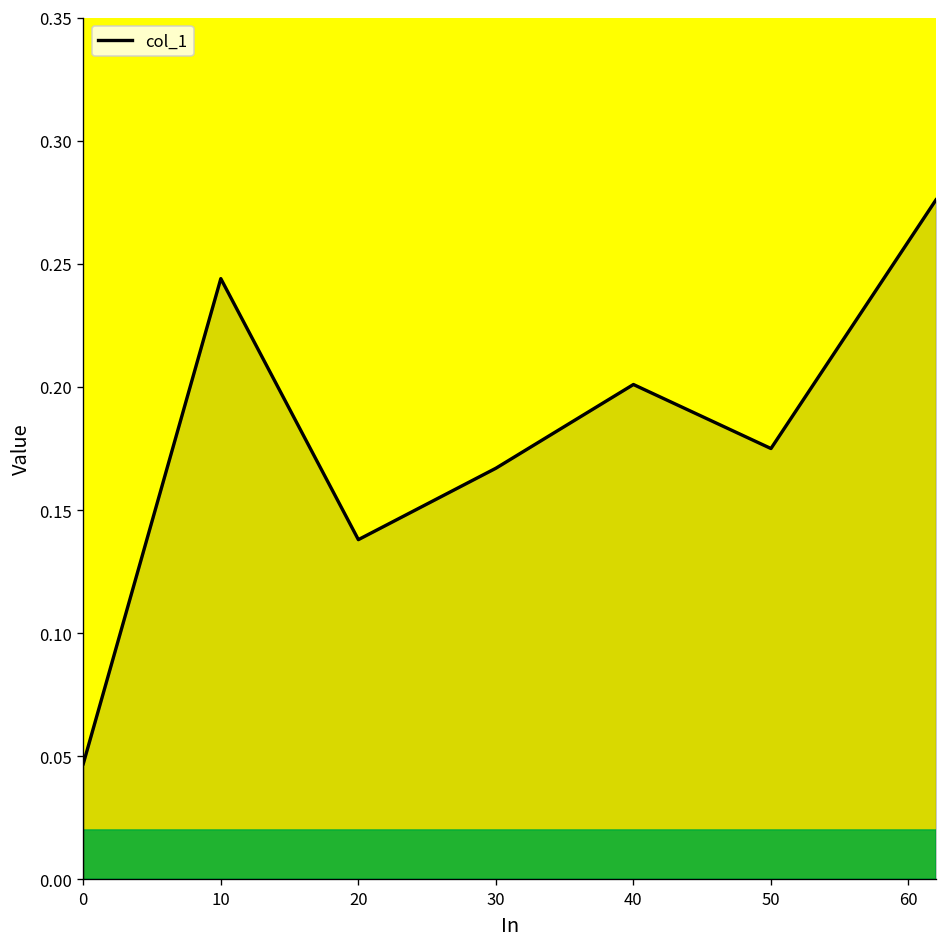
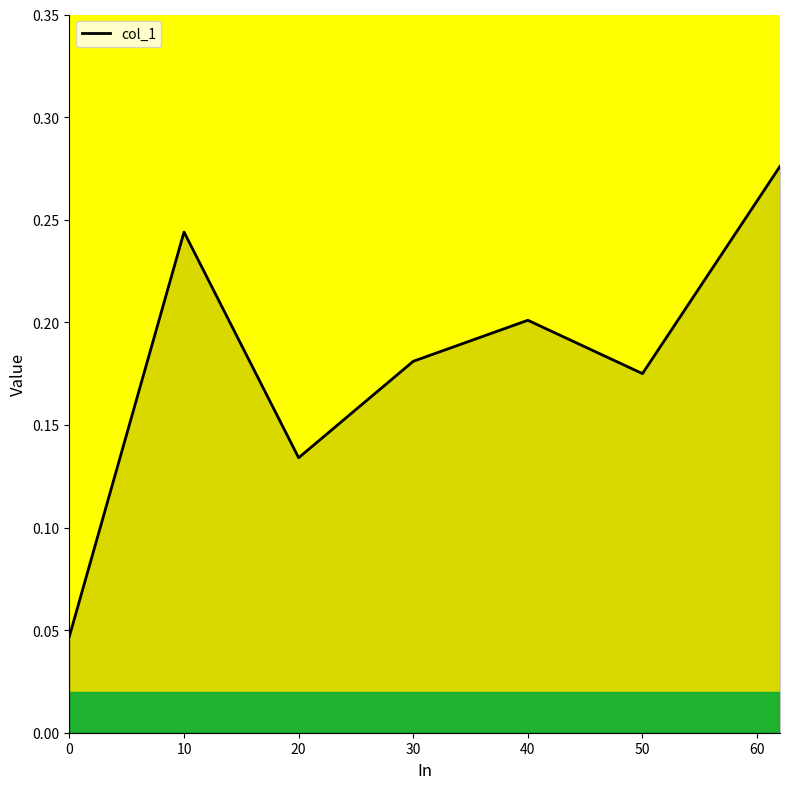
20: 0.138 -> 0.134
30: 0.167 -> 0.181
